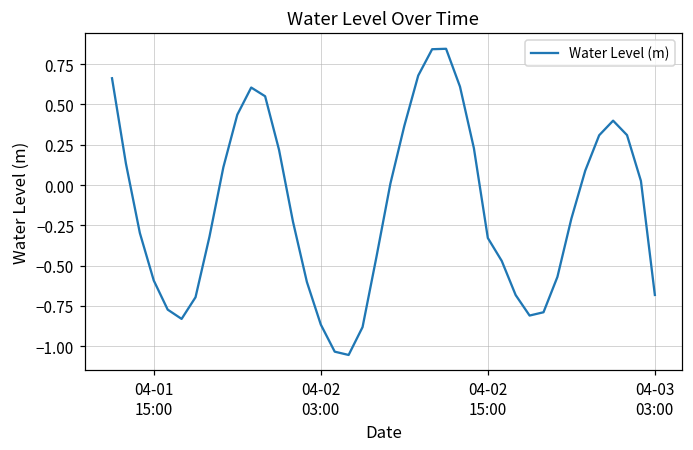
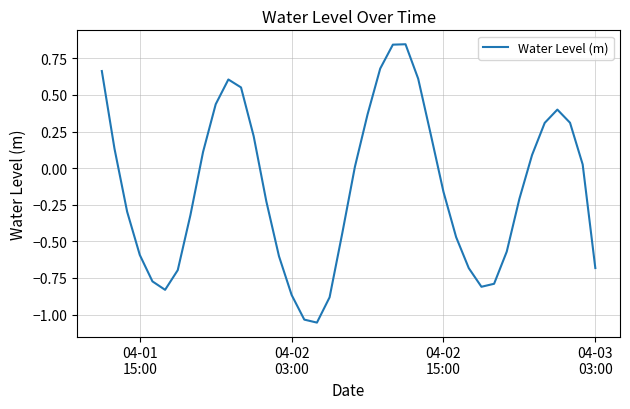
04-02 15:00: -0.33 -> -0.16
